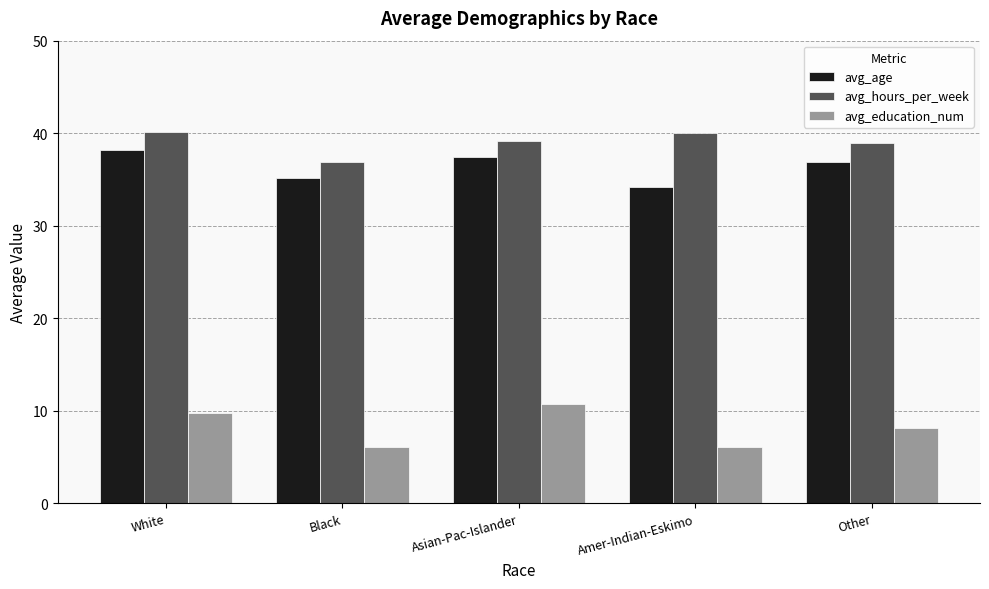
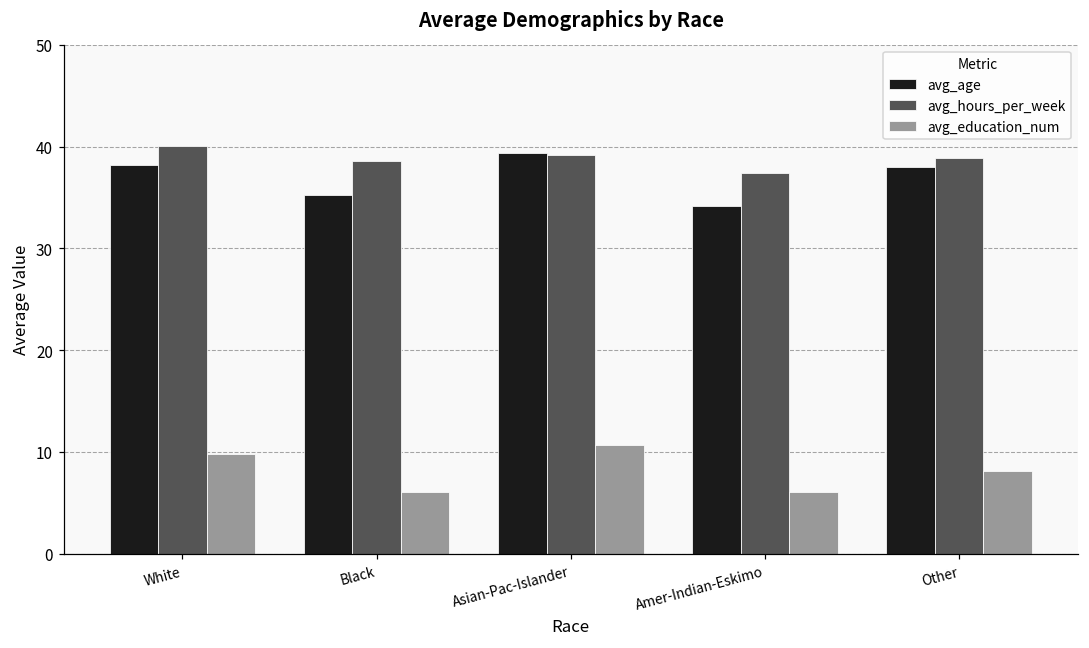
avg_hours_per_week, Black: 37 -> 39
avg_age, Asian-Pac-Islander: 37 -> 39
avg_hours_per_week, Amer-Indian-Eskimo: 40 -> 37
avg_age, Other: 37 -> 38
